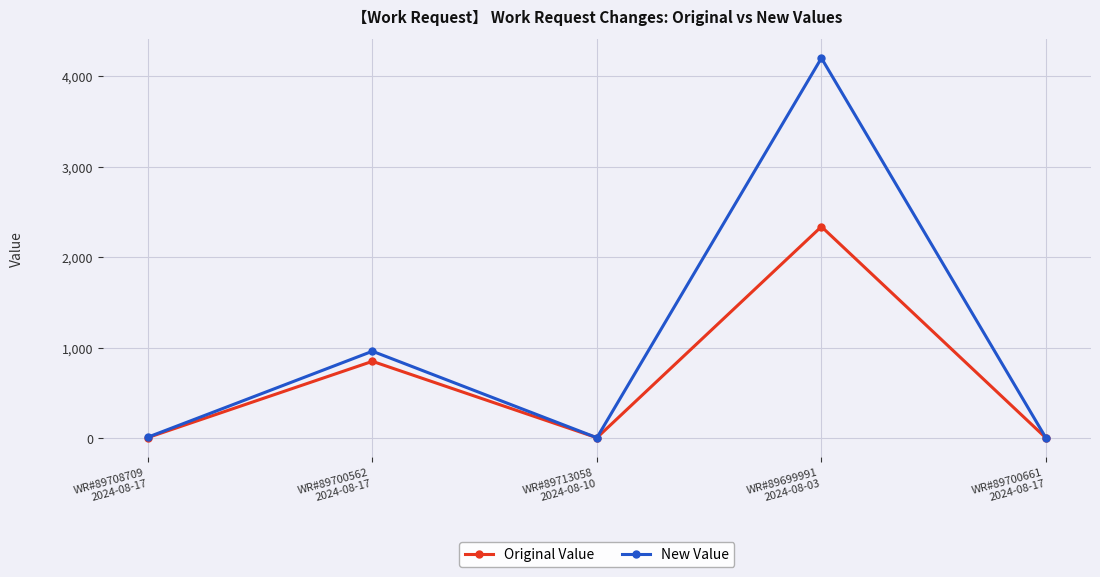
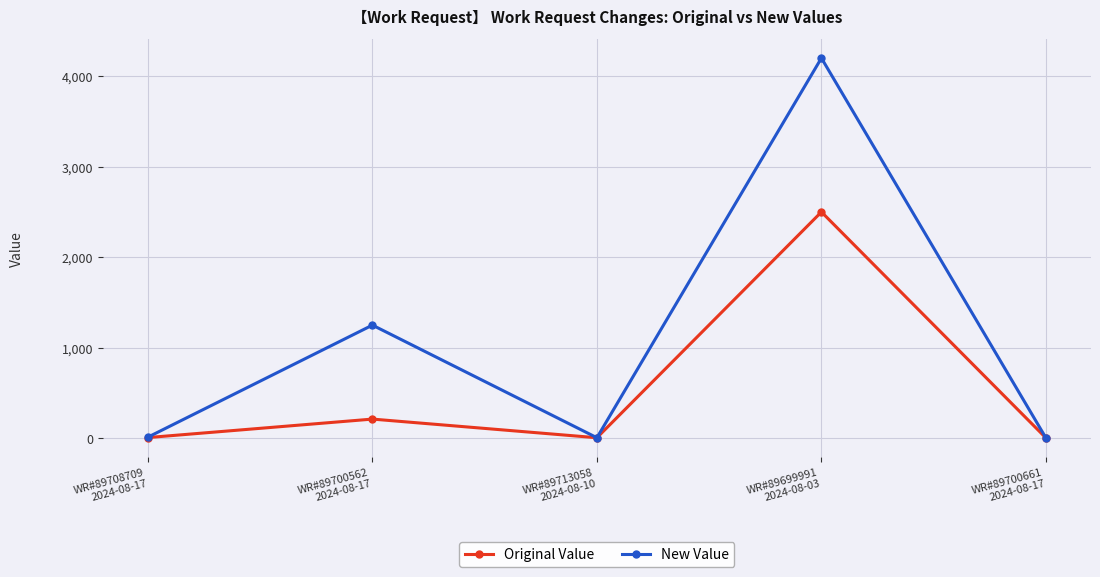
Original Value, WR#89700562 2024-08-17: 900 -> 200
New Value, WR#89700562 2024-08-17: 1,000 -> 1,300
Original Value, WR#89699991 2024-08-03: 2,300 -> 2,500
